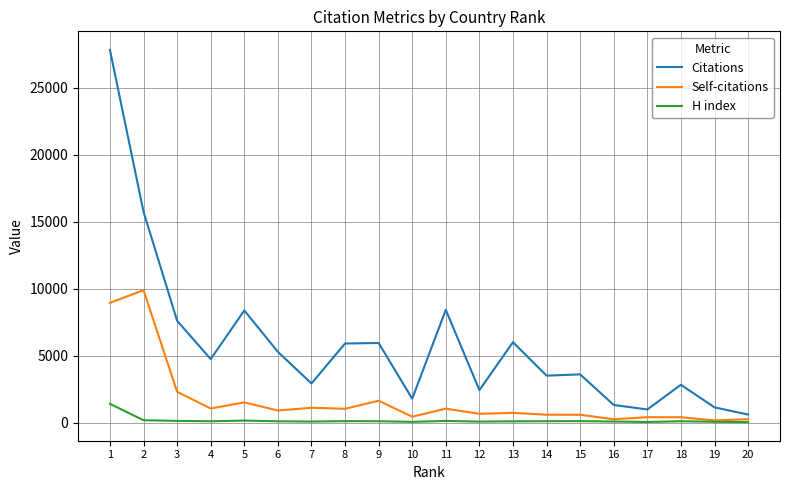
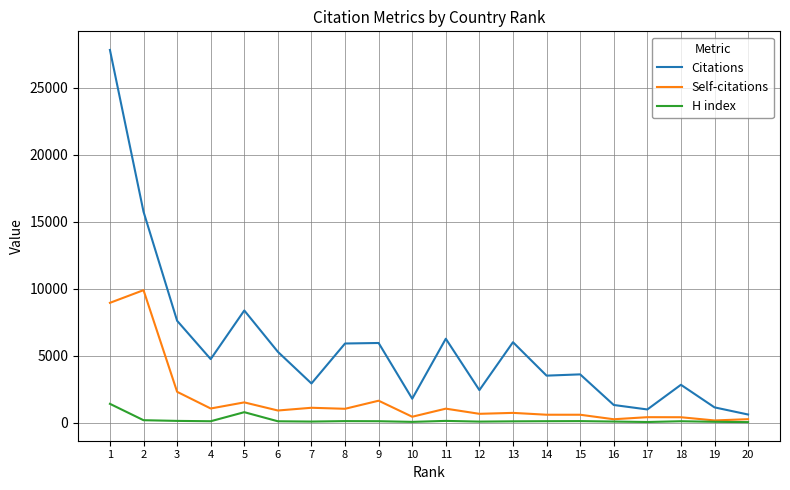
H index, 5: 200 -> 800
Citations, 11: 8400 -> 6300
